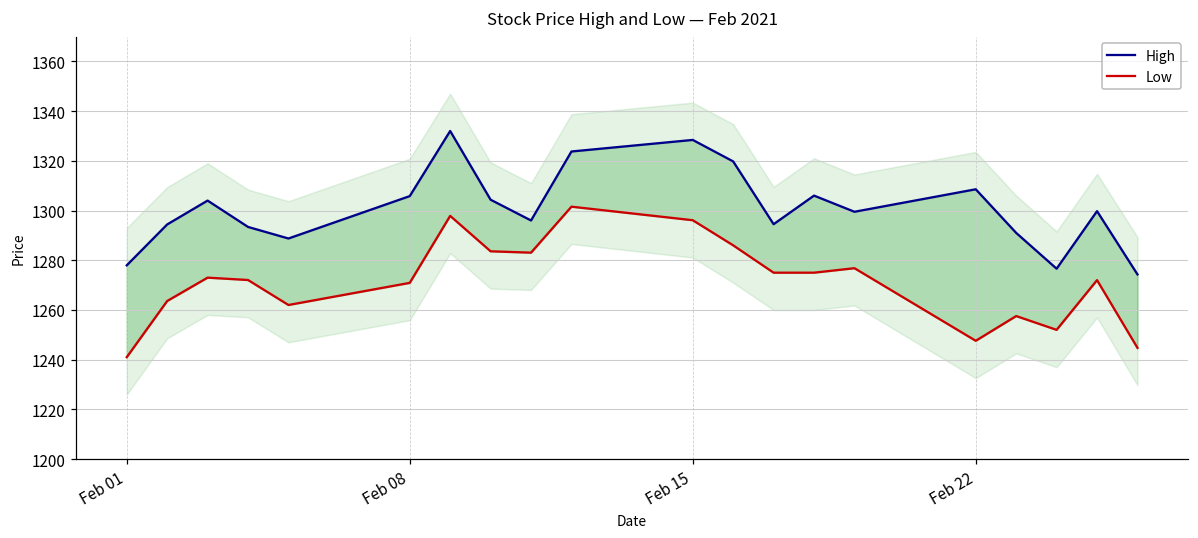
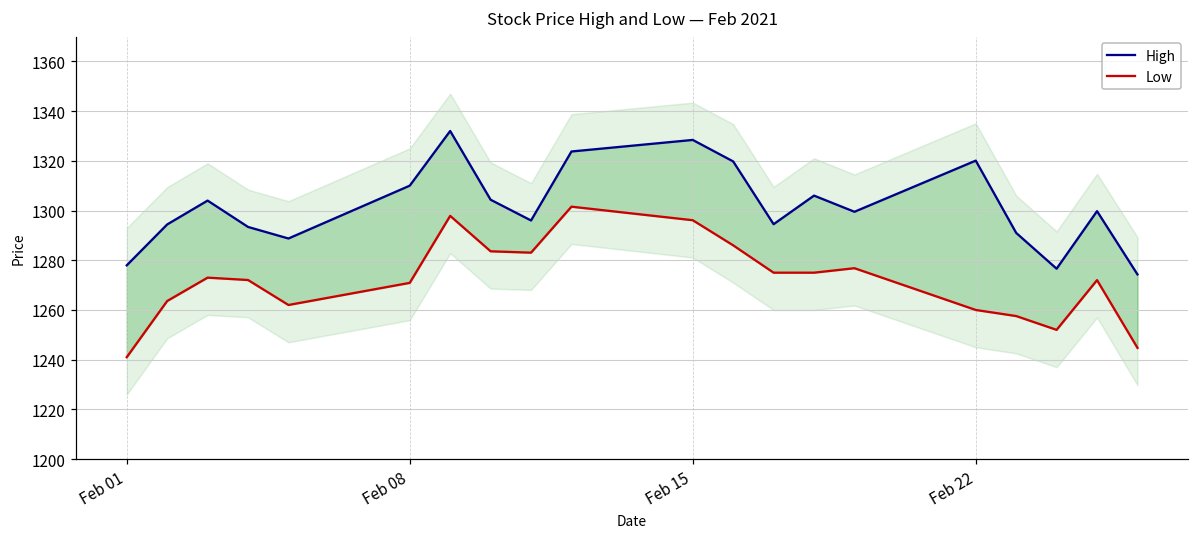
High, Feb 08: 1306 -> 1310
High, Feb 22: 1309 -> 1320
Low, Feb 22: 1248 -> 1260
